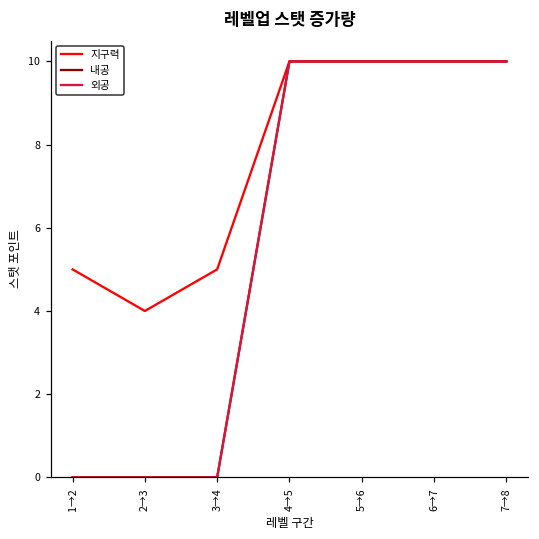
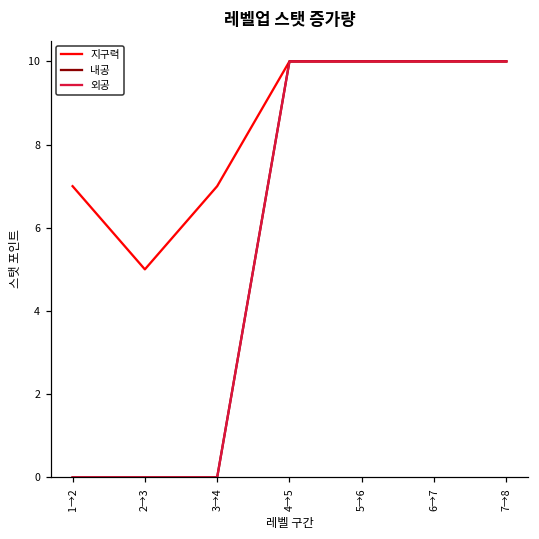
지구력, 1→2: 5 -> 7
지구력, 2→3: 4 -> 5
지구력, 3→4: 5 -> 7
